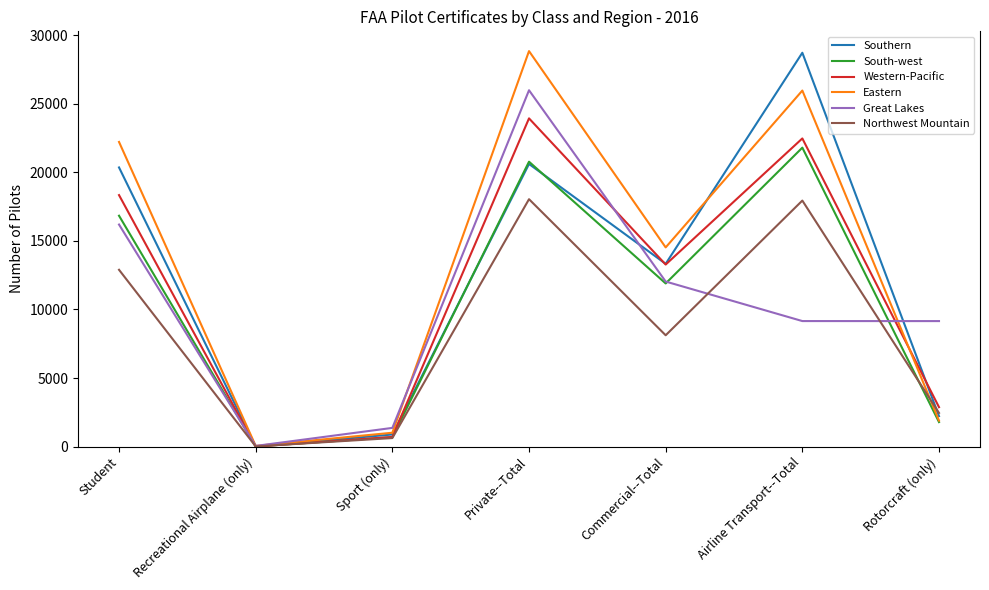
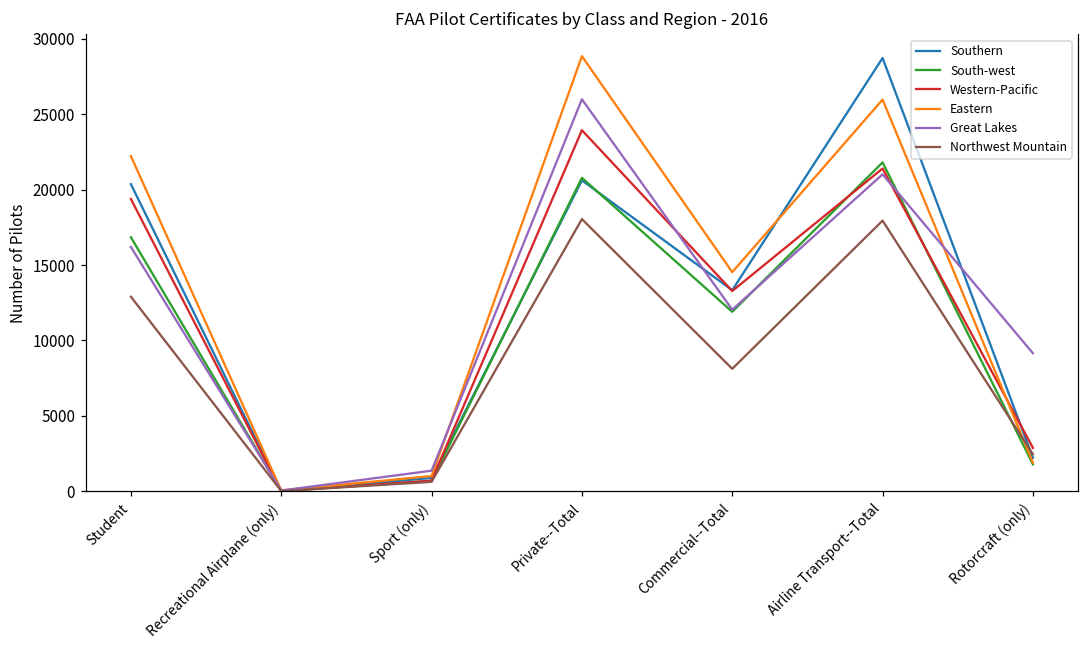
Western-Pacific, Student: 18300 -> 19400
Western-Pacific, Airline Transport--Total: 22500 -> 21400
Great Lakes, Airline Transport--Total: 9200 -> 21000
